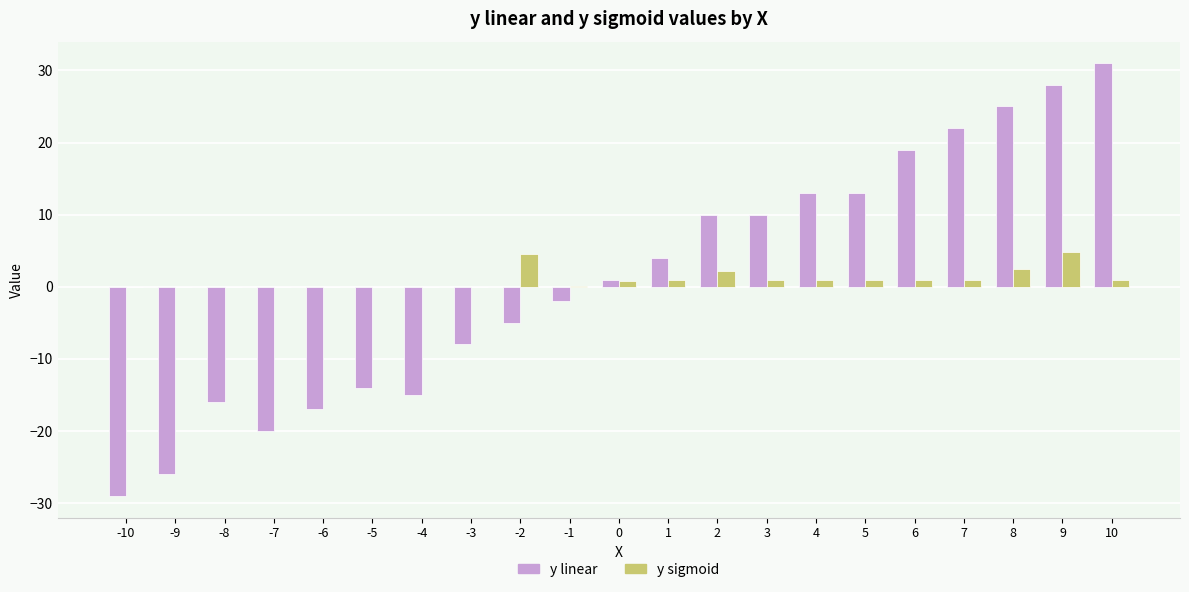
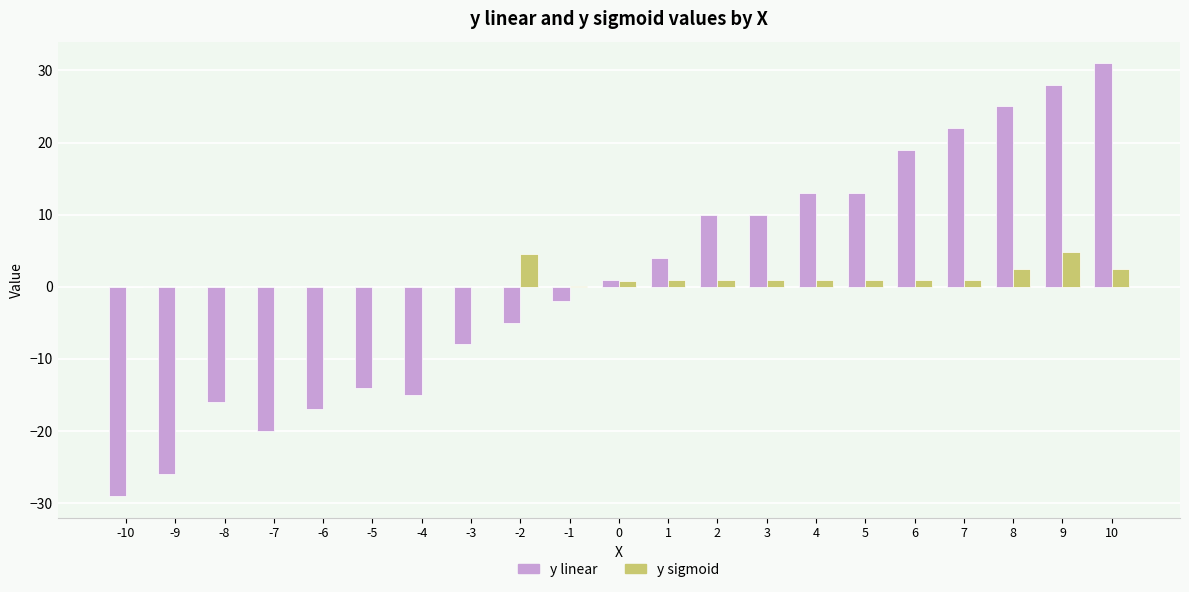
y sigmoid, 2: 2 -> 1
y sigmoid, 10: 1 -> 3
